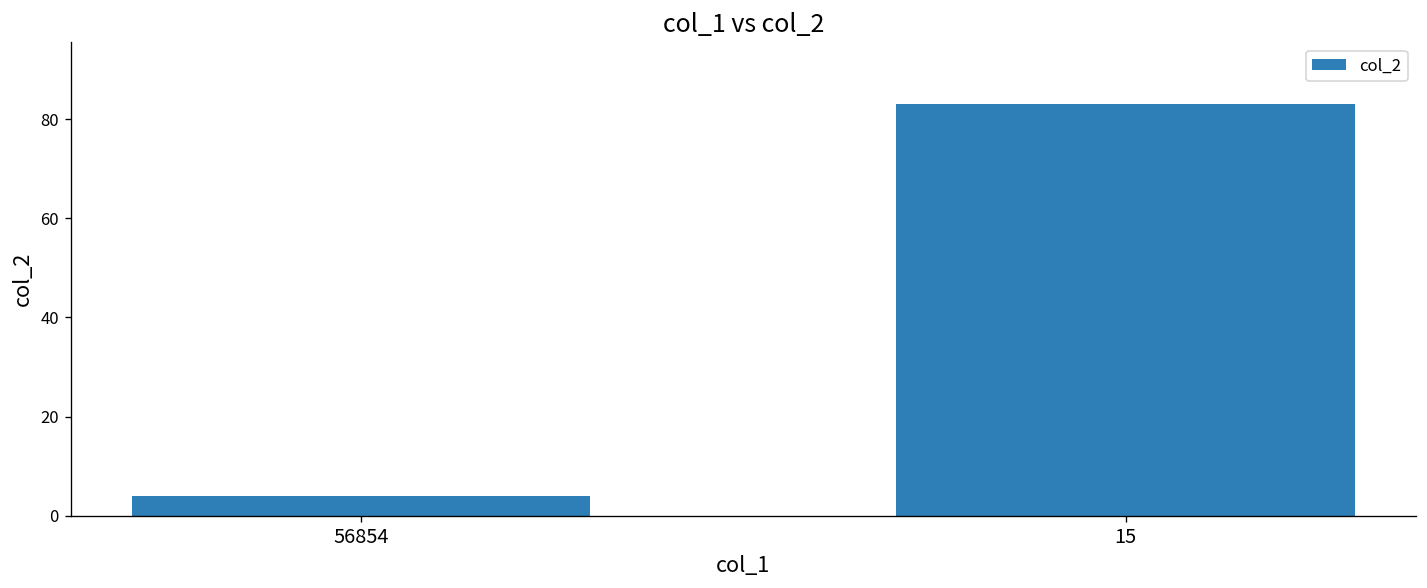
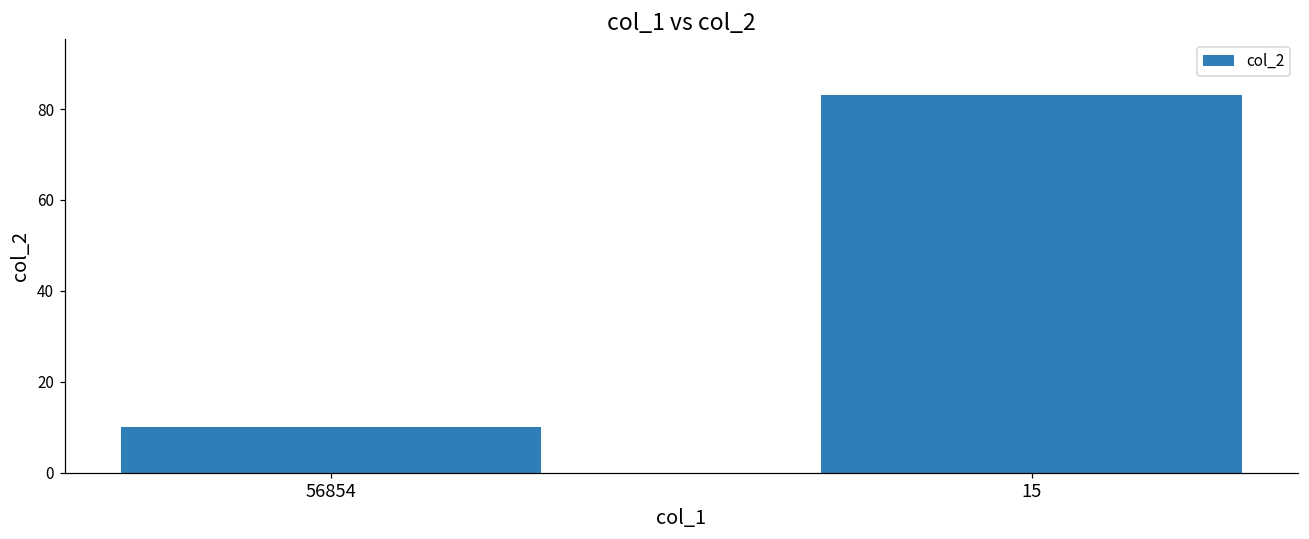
56854: 4 -> 10
